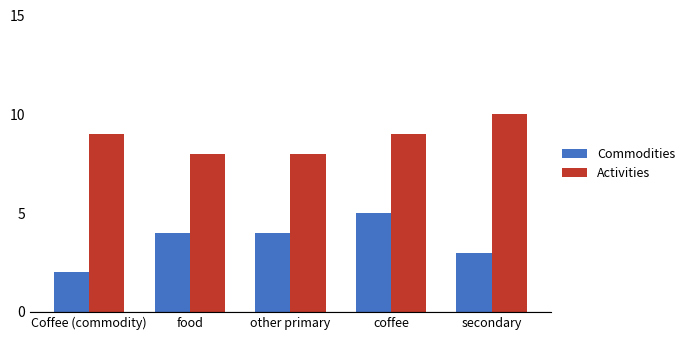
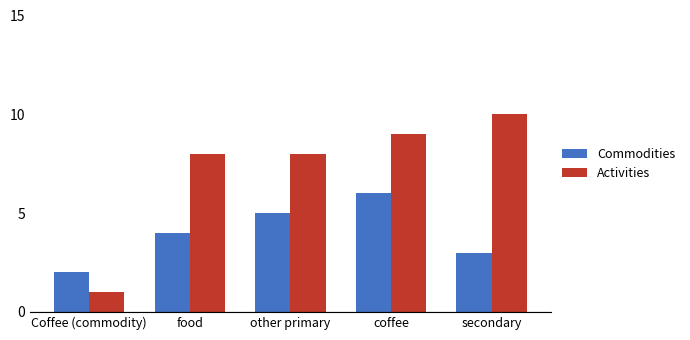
Activities, Coffee (commodity): 9 -> 1
Commodities, other primary: 4 -> 5
Commodities, coffee: 5 -> 6
